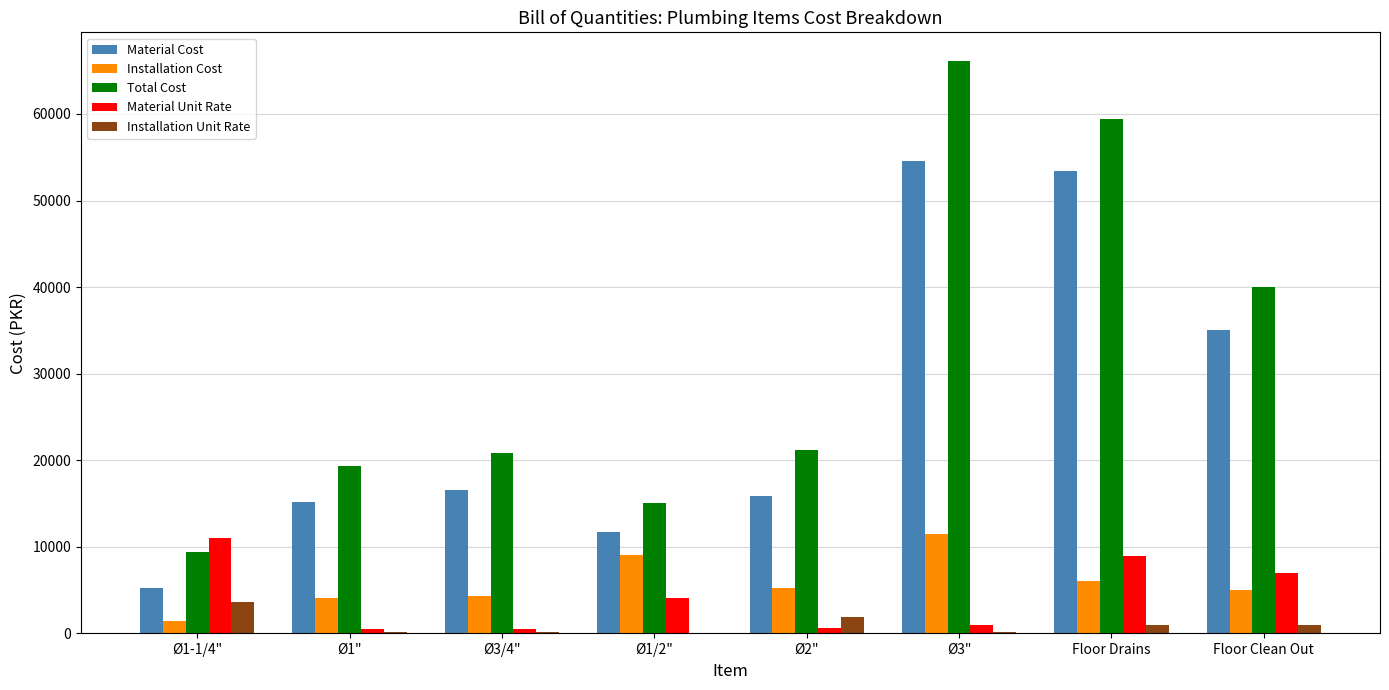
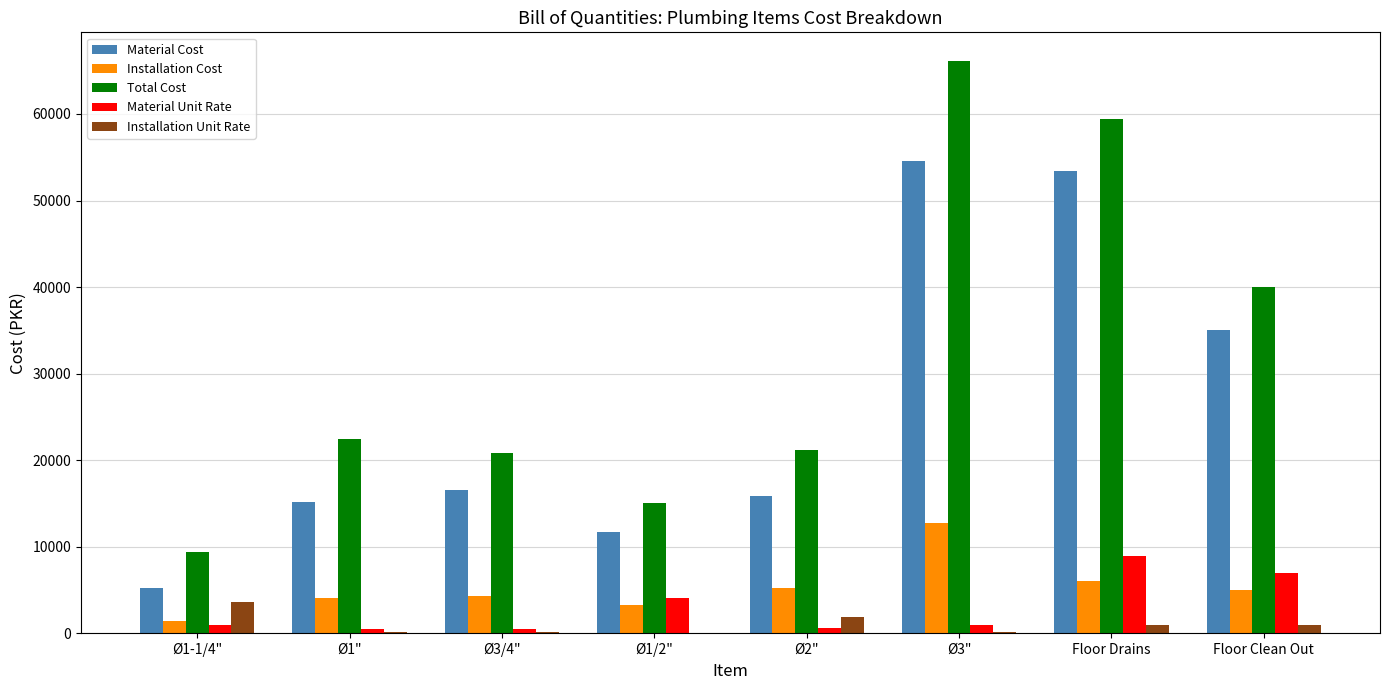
Material Unit Rate, Ø1-1/4": 11000 -> 1000
Total Cost, Ø1": 19000 -> 22000
Installation Cost, Ø1/2": 9000 -> 3000
Installation Cost, Ø3": 12000 -> 13000
